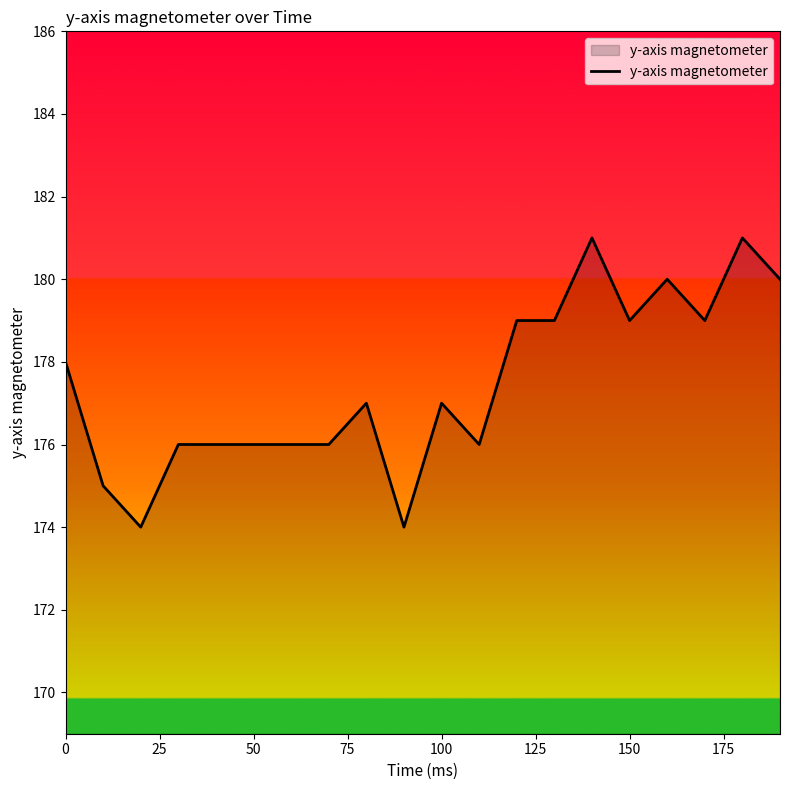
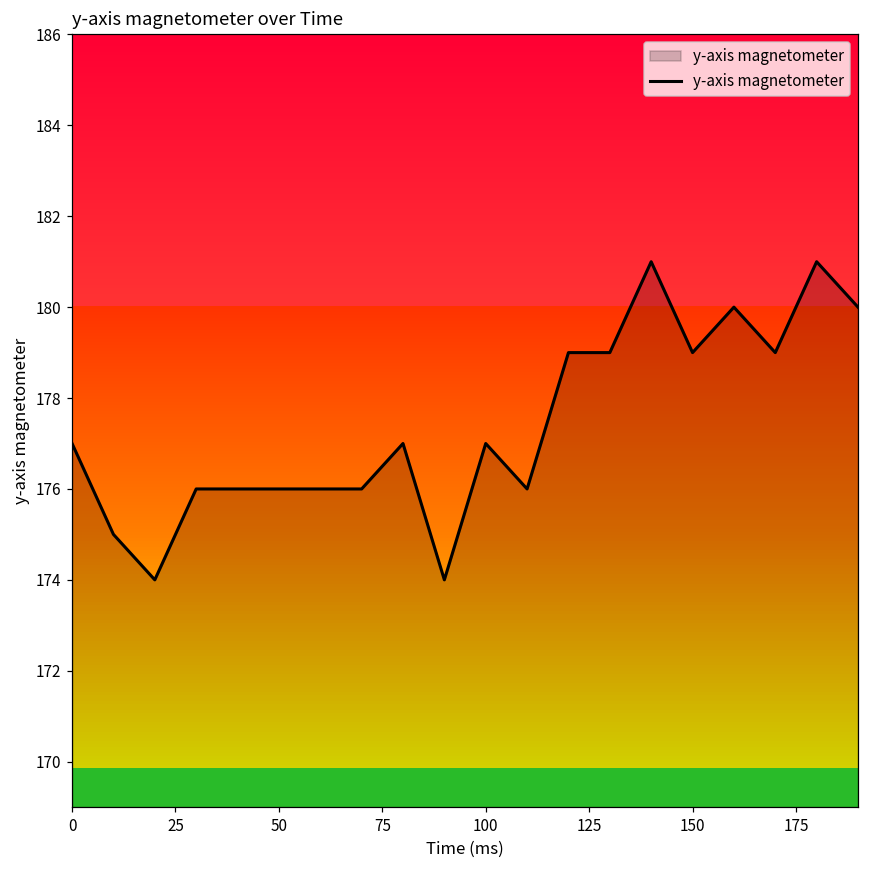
0: 178 -> 177
